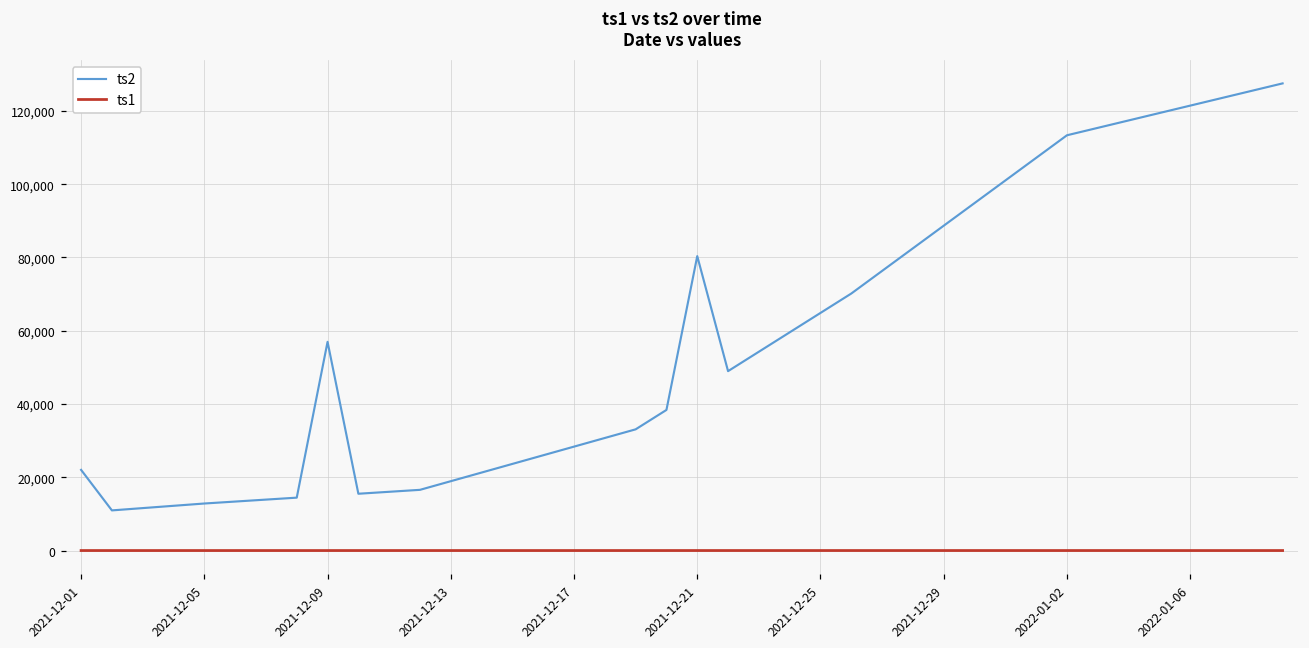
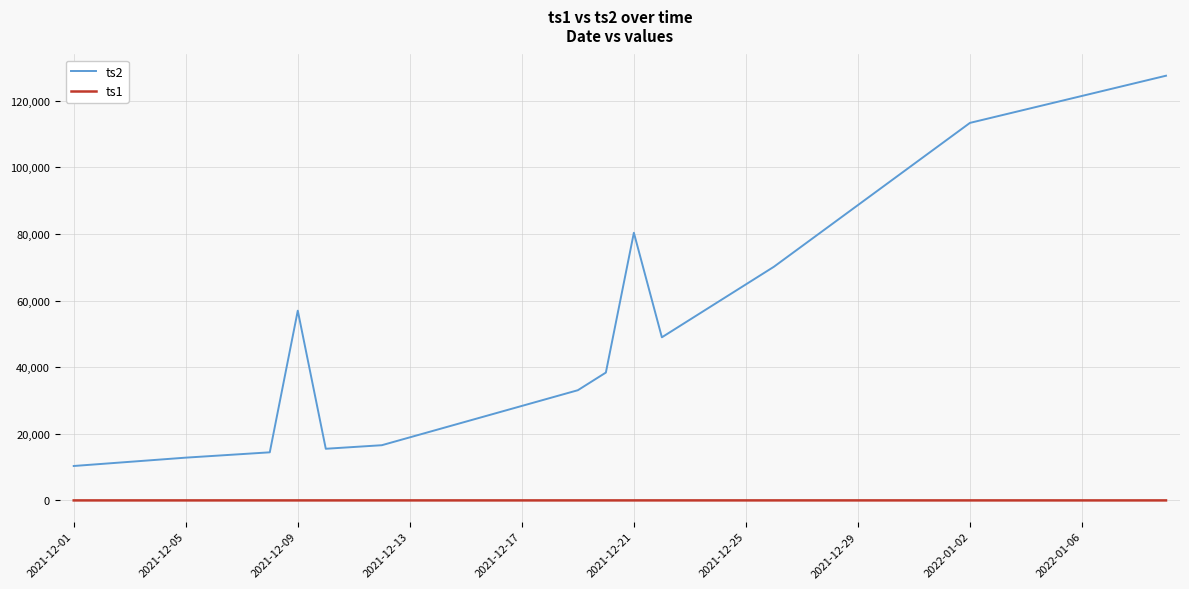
ts2, 2021-12-01: 22,000 -> 10,000
